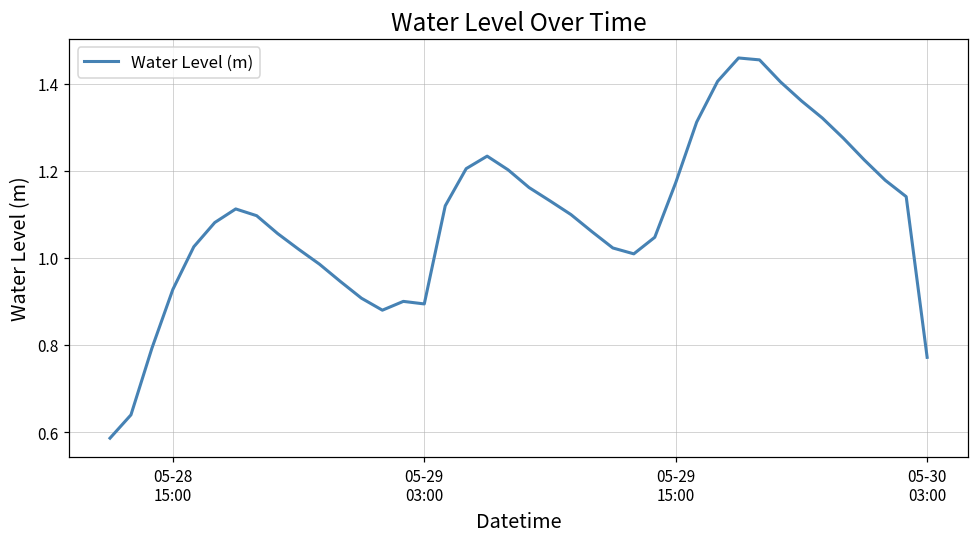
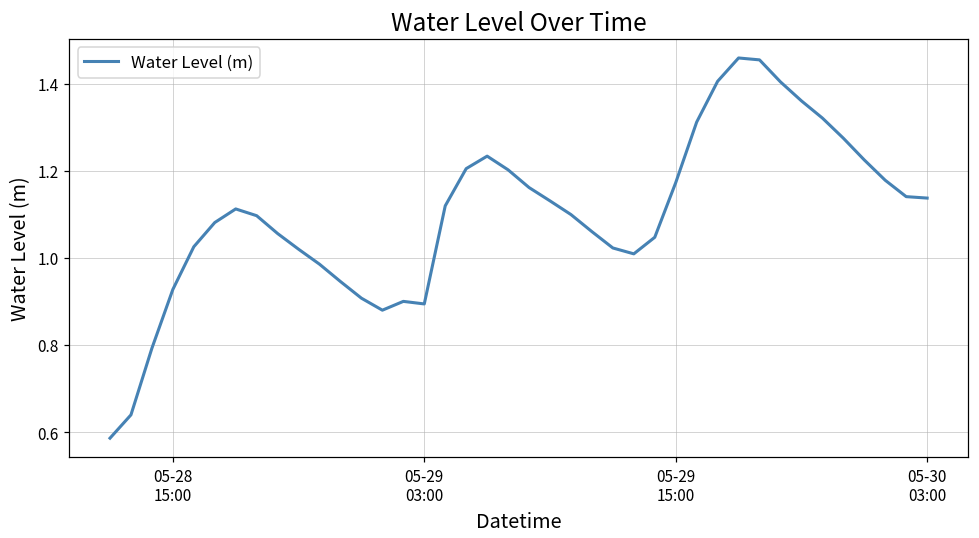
05-30 03:00: 0.77 -> 1.14
